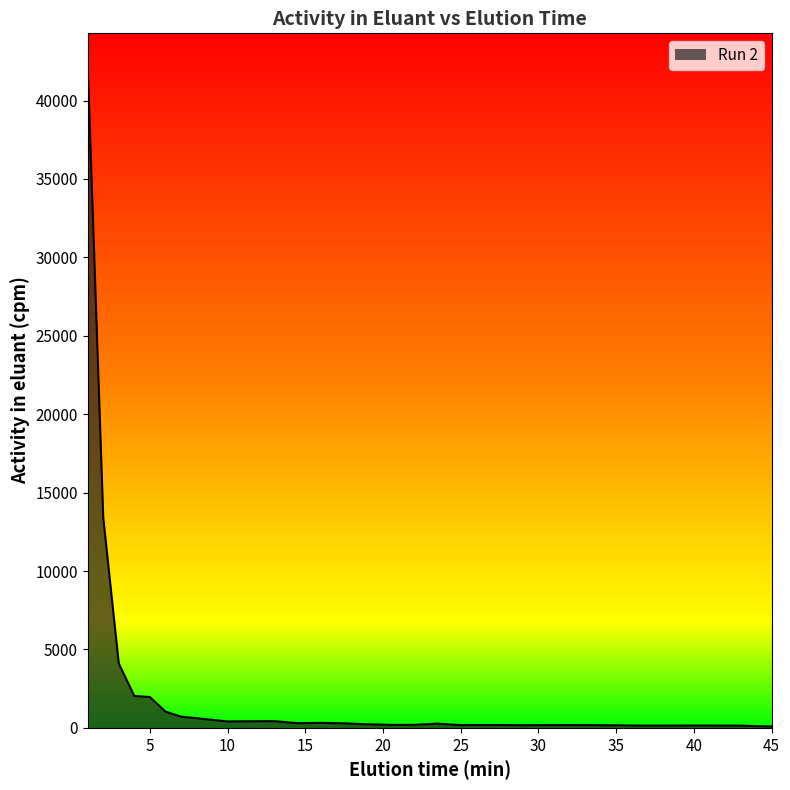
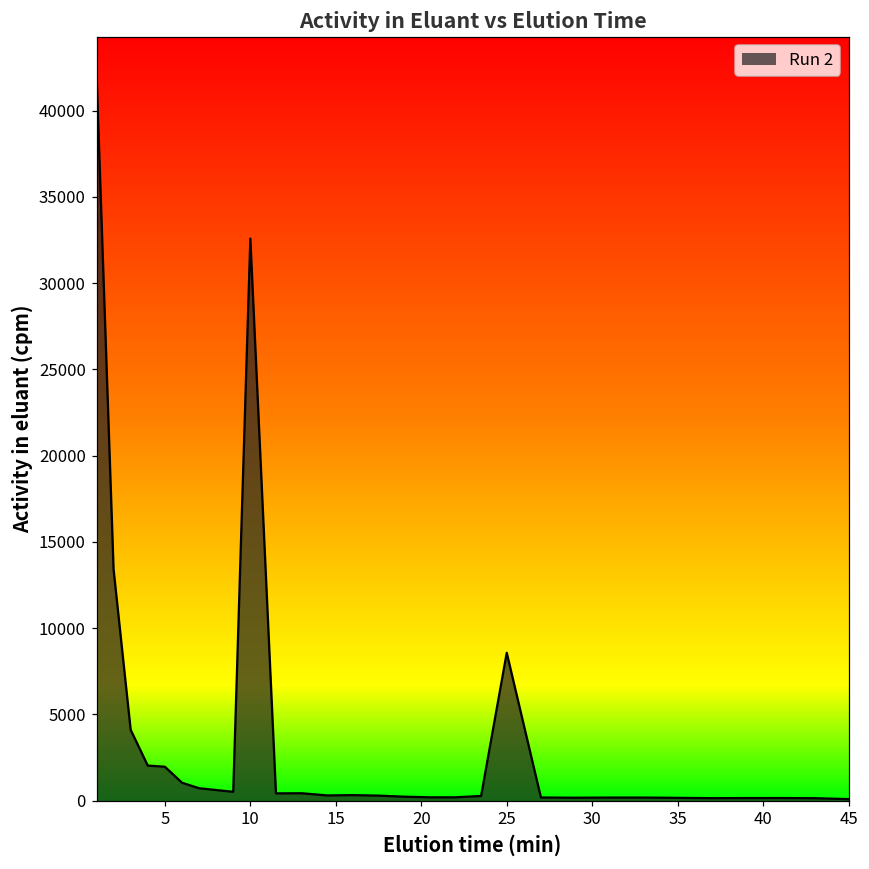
Run 2, 10: 400 -> 32600
Run 2, 25: 200 -> 8600
